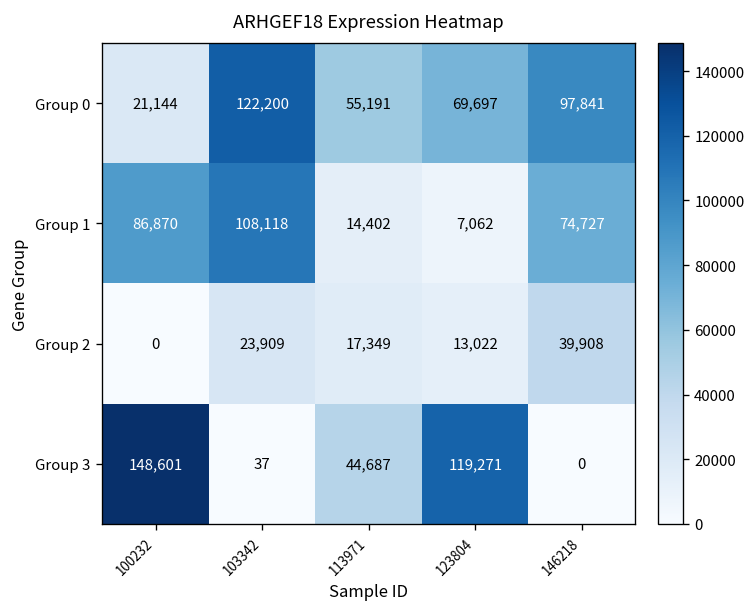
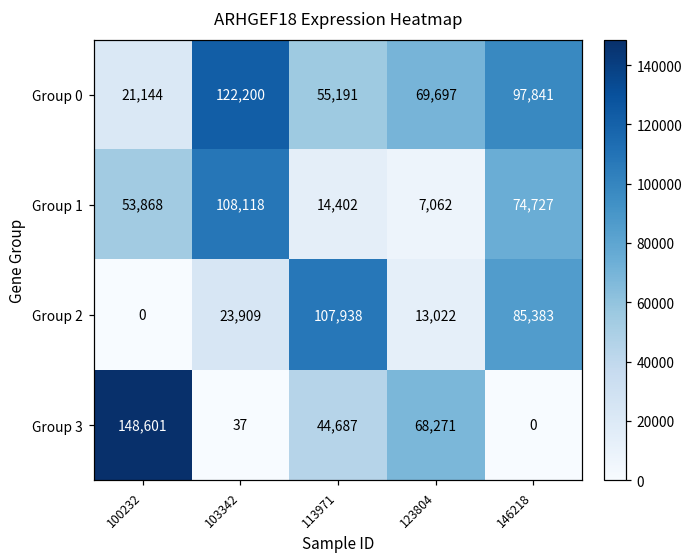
Group 1, 100232: 86,870 -> 53,868
Group 2, 113971: 17,349 -> 107,938
Group 2, 146218: 39,908 -> 85,383
Group 3, 123804: 119,271 -> 68,271
